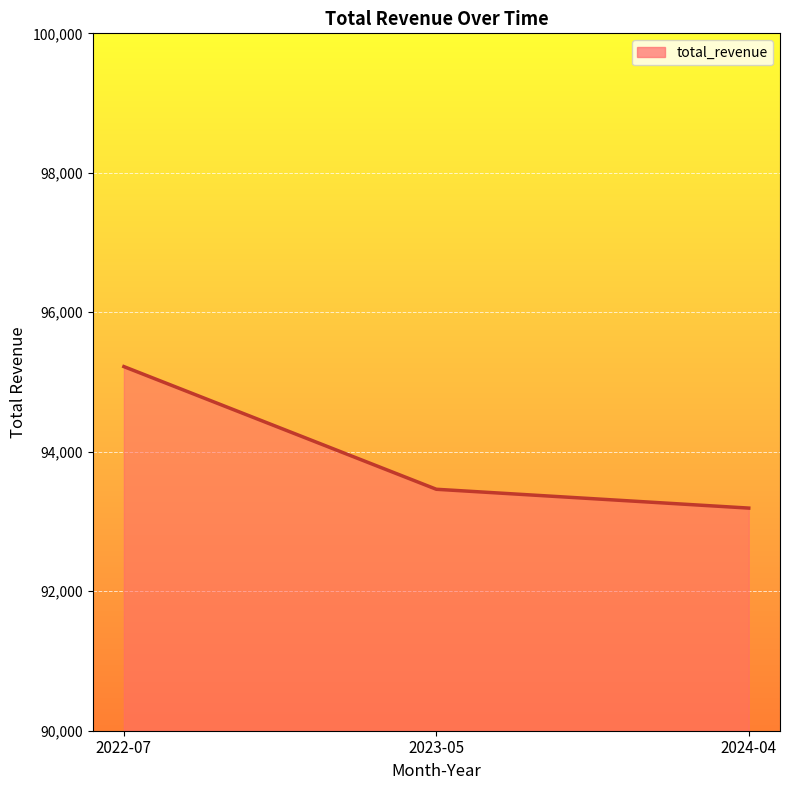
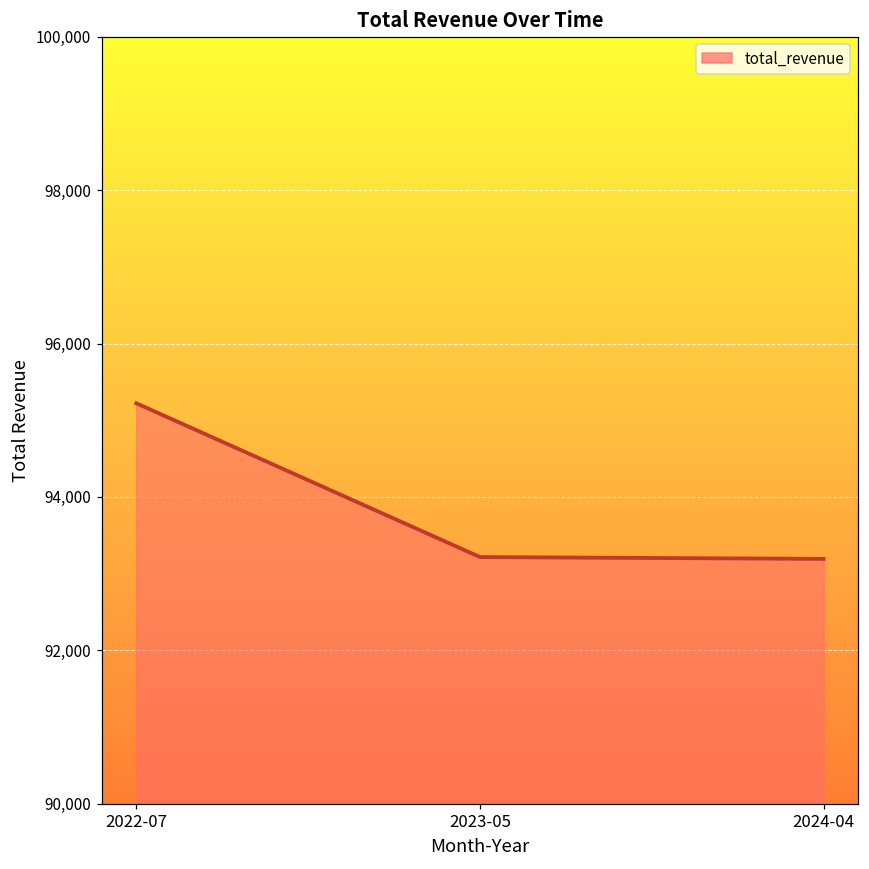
2023-05: 93,500 -> 93,200
